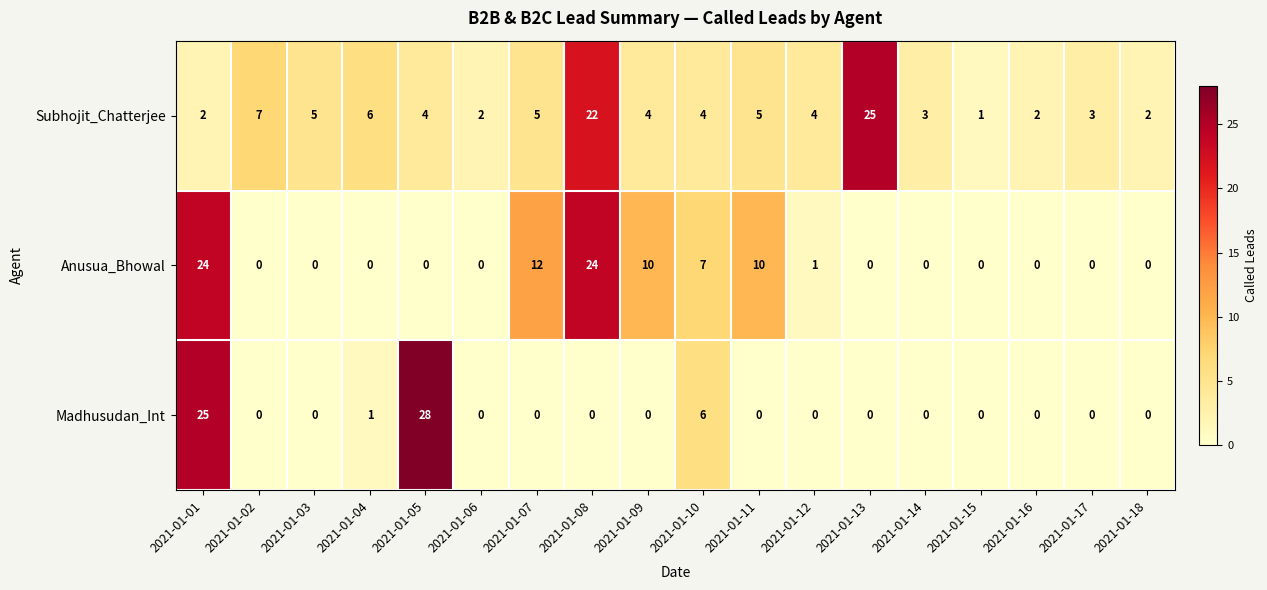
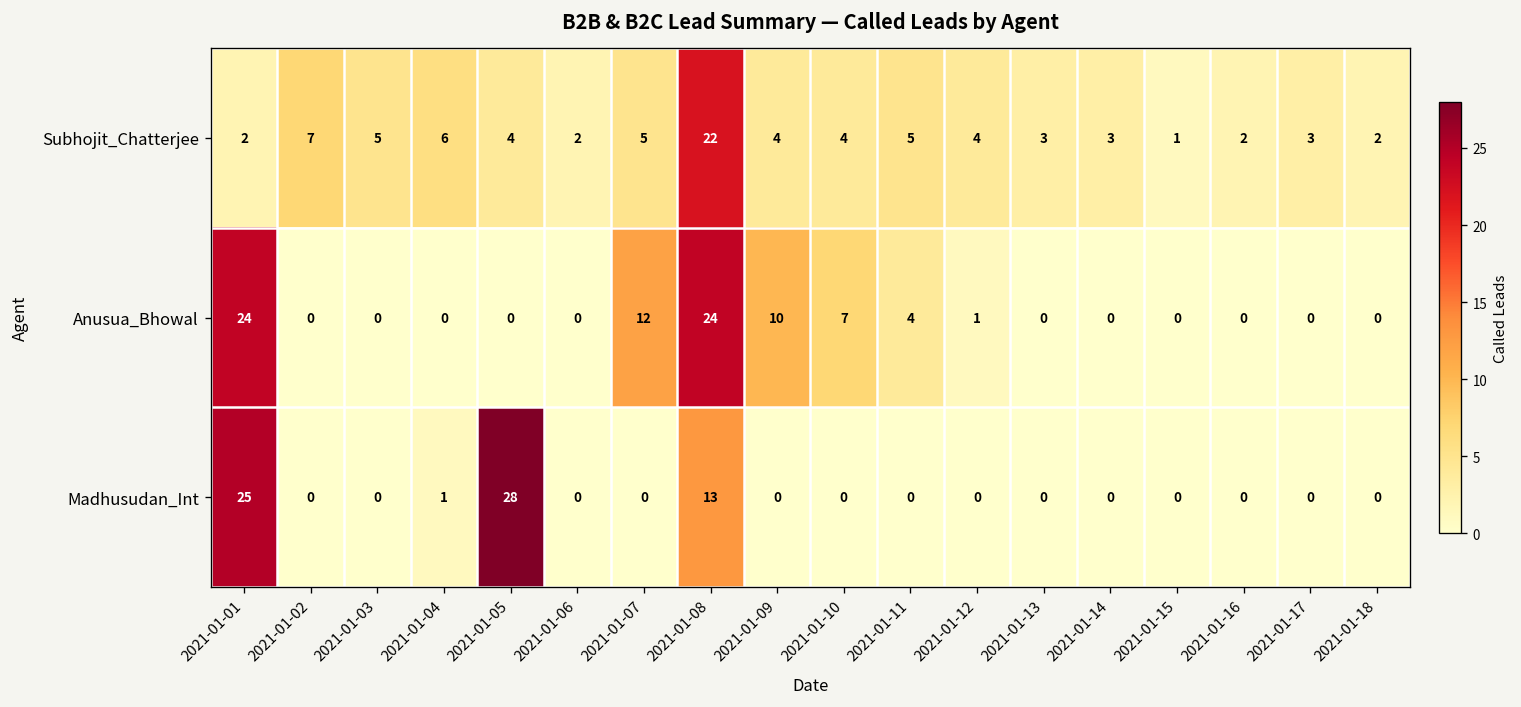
Subhojit_Chatterjee, 2021-01-13: 25 -> 3
Anusua_Bhowal, 2021-01-11: 10 -> 4
Madhusudan_Int, 2021-01-08: 0 -> 13
Madhusudan_Int, 2021-01-10: 6 -> 0
